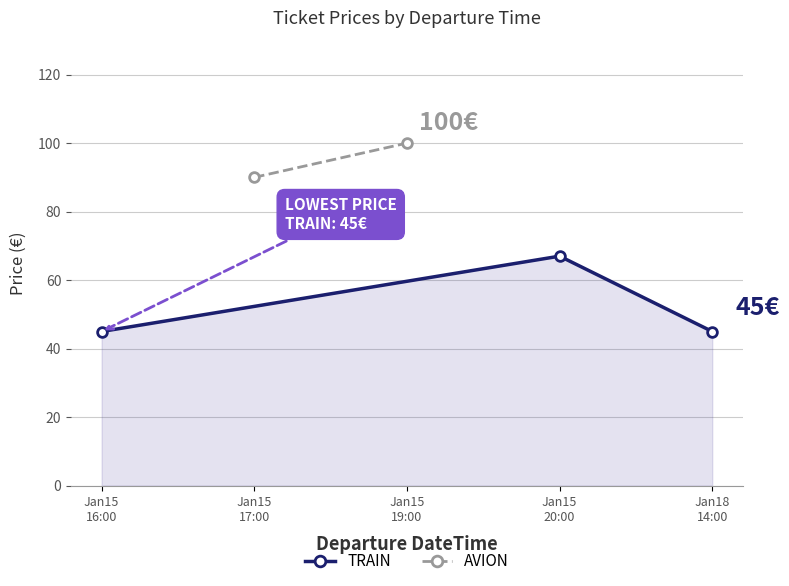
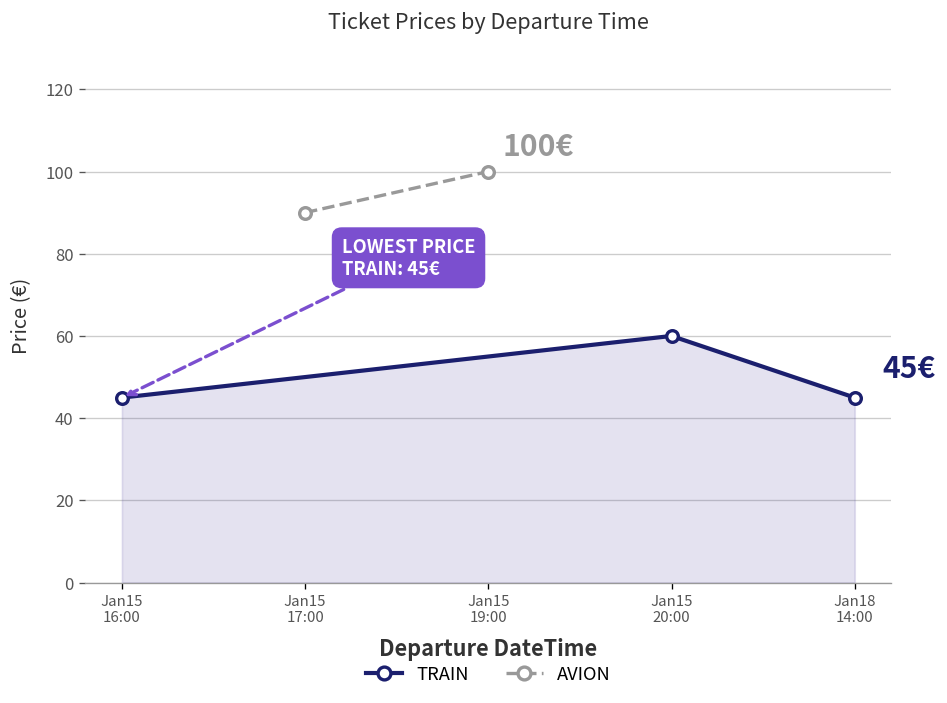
TRAIN, Jan15 20:00: 67 -> 60
